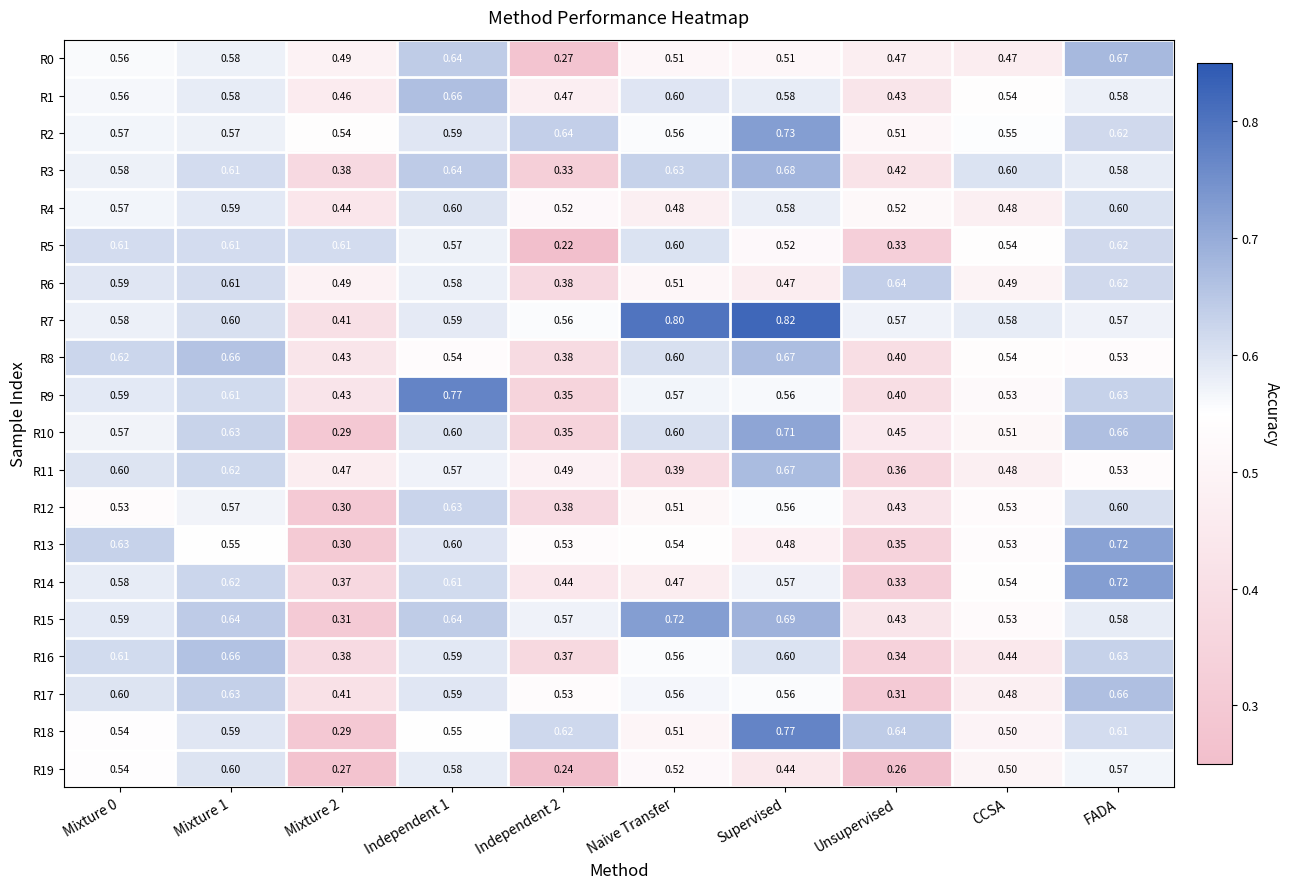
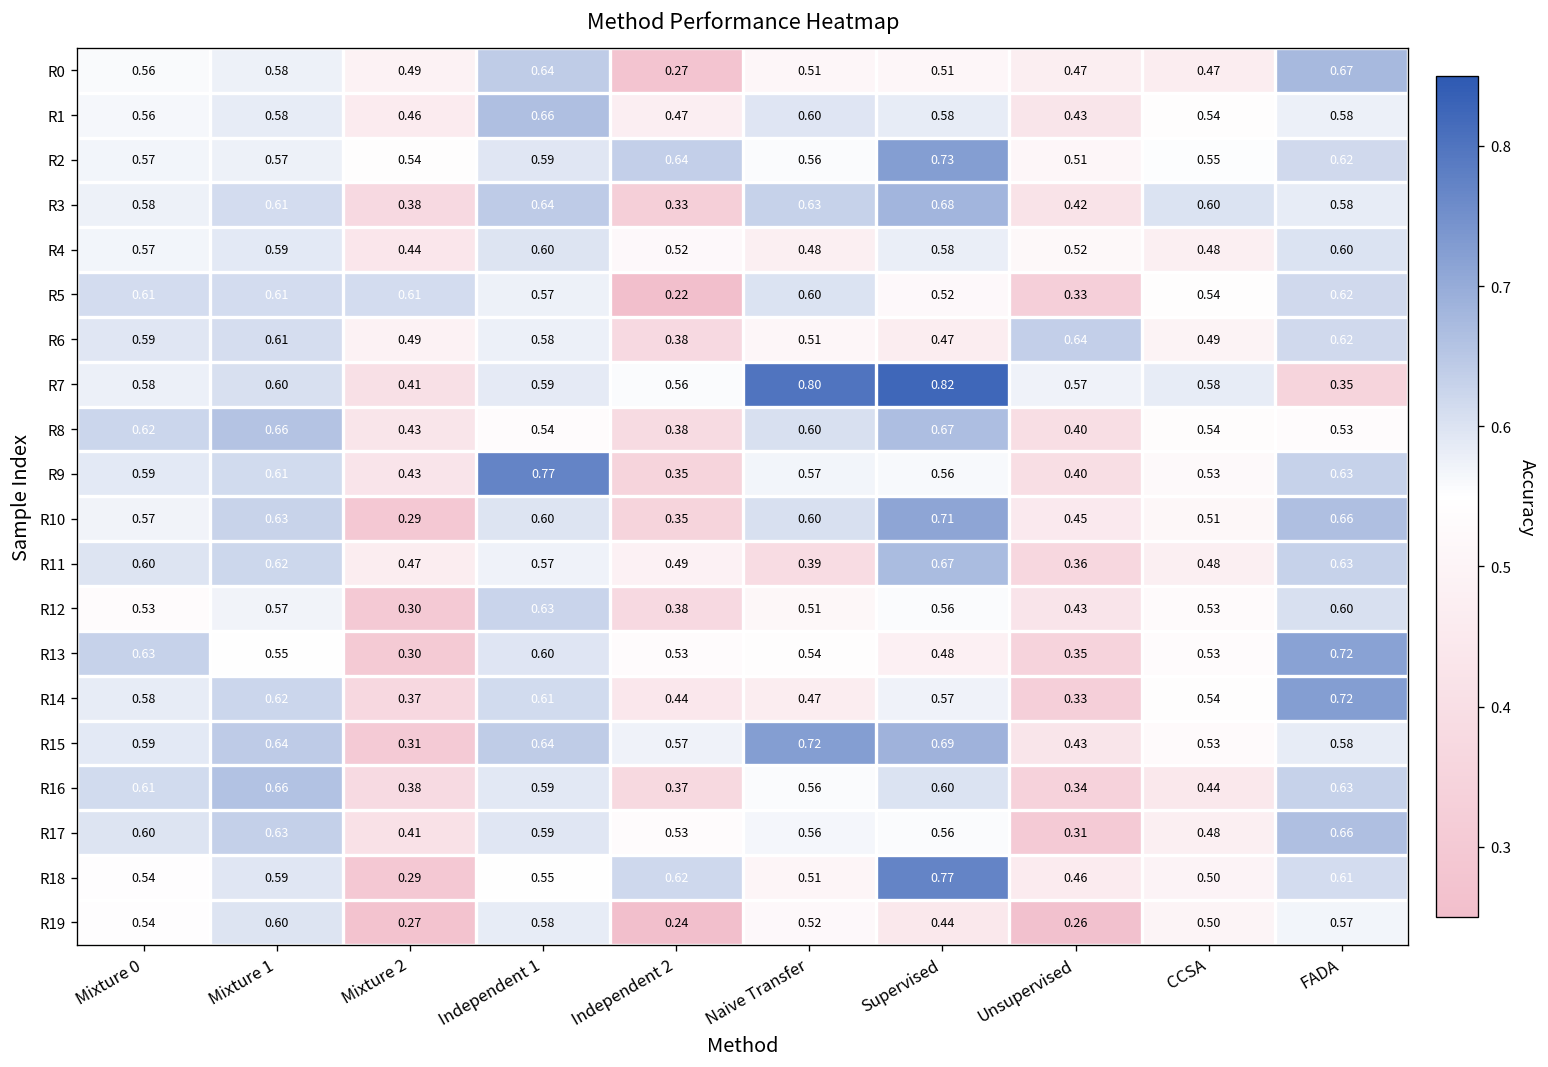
R7, FADA: 0.57 -> 0.35
R11, FADA: 0.53 -> 0.63
R18, Unsupervised: 0.64 -> 0.46
